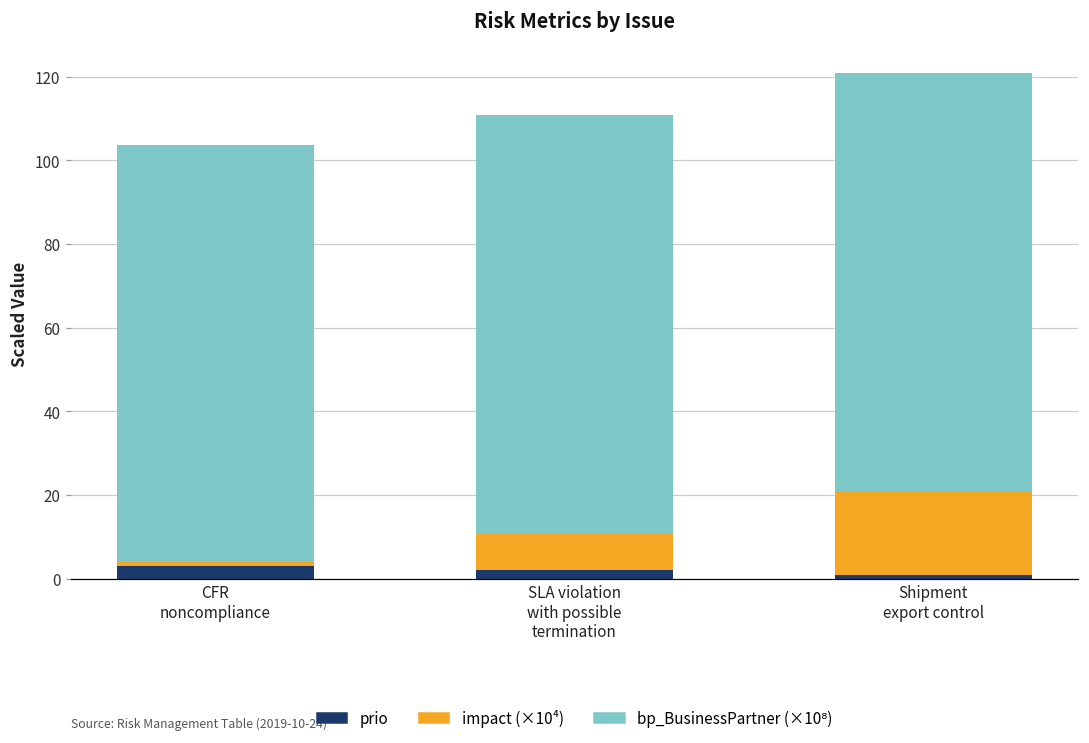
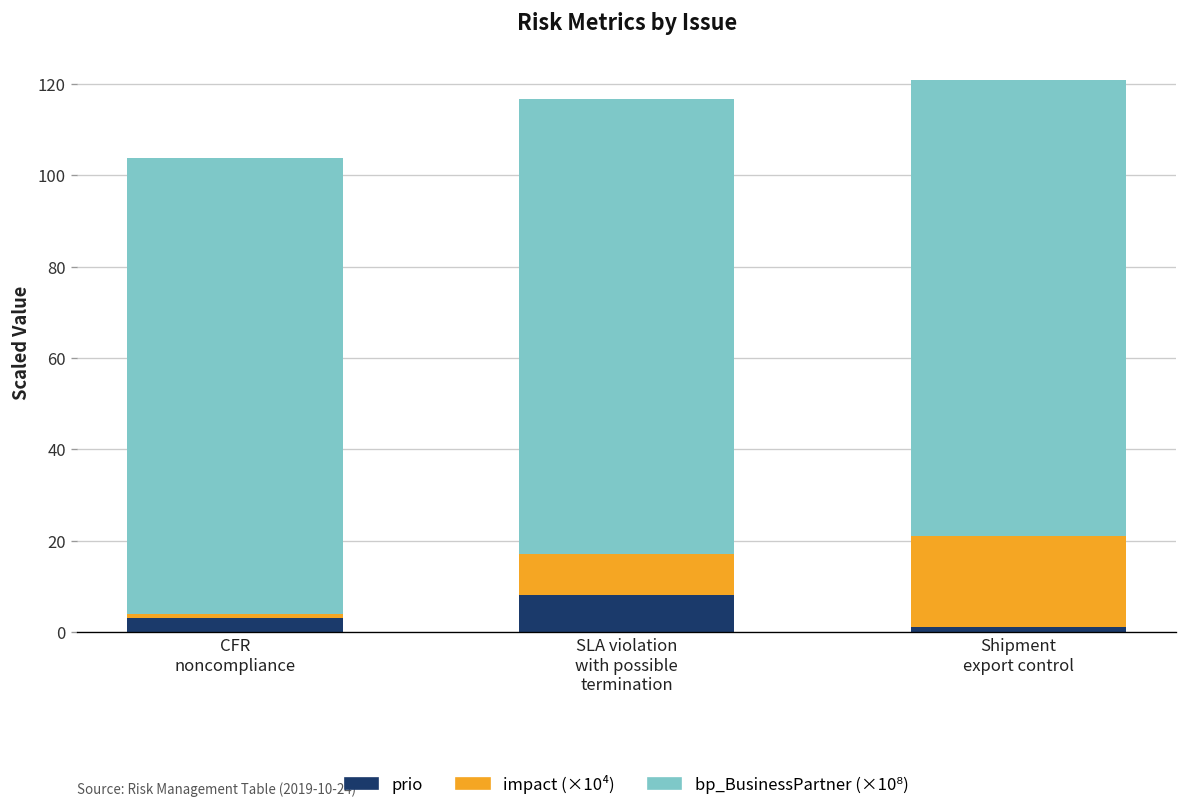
prio, SLA violation with possible termination: 2 -> 8
